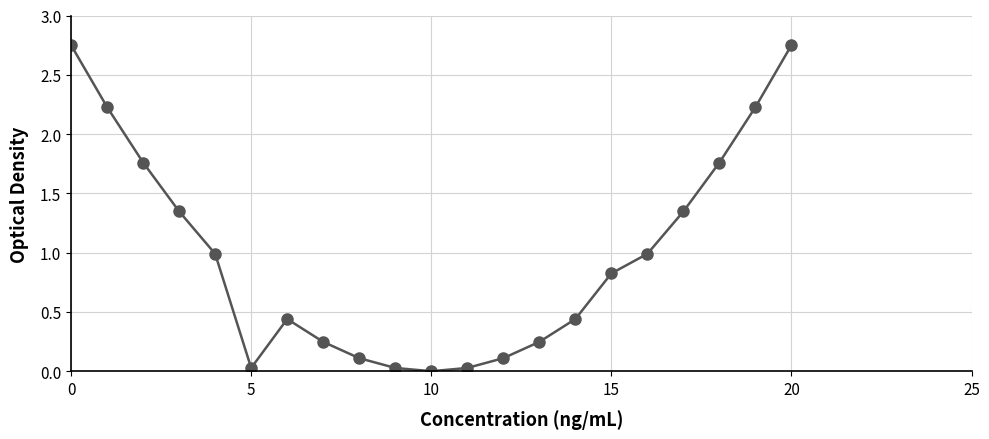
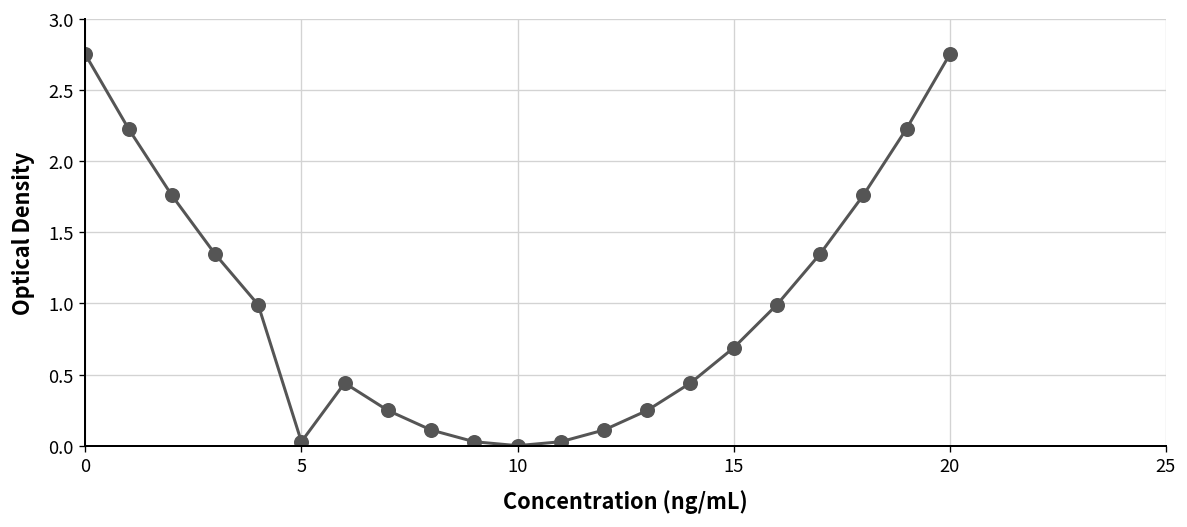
15: 0.83 -> 0.69
